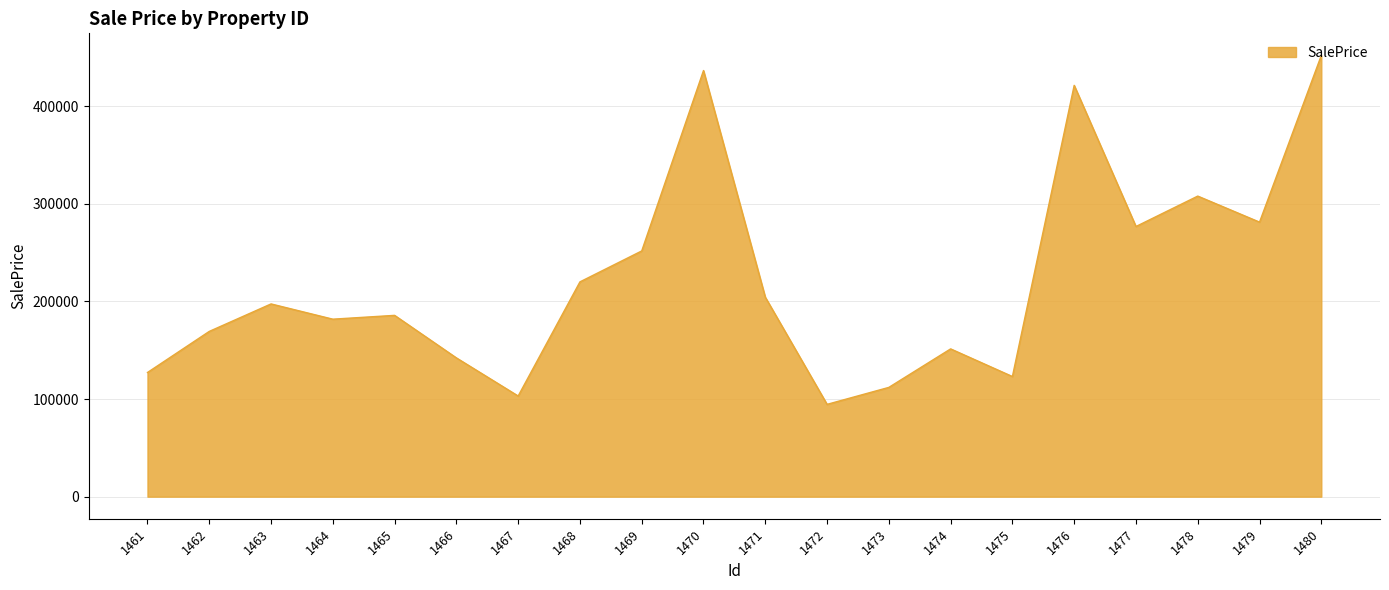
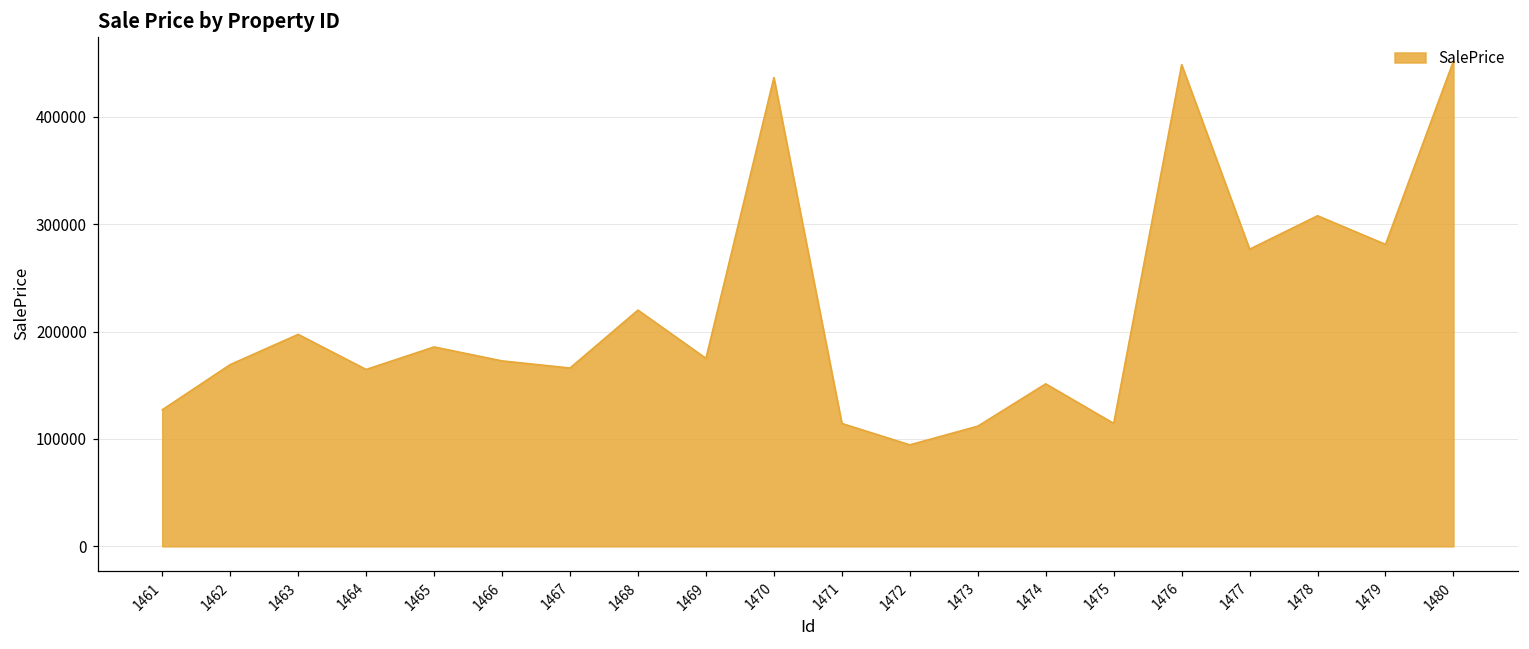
1464: 180000 -> 160000
1466: 140000 -> 170000
1467: 100000 -> 170000
1469: 250000 -> 180000
1471: 200000 -> 110000
1475: 120000 -> 110000
1476: 420000 -> 450000
